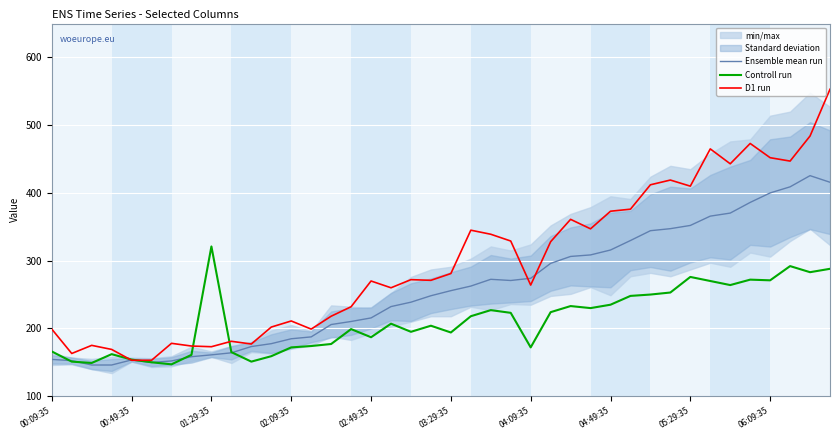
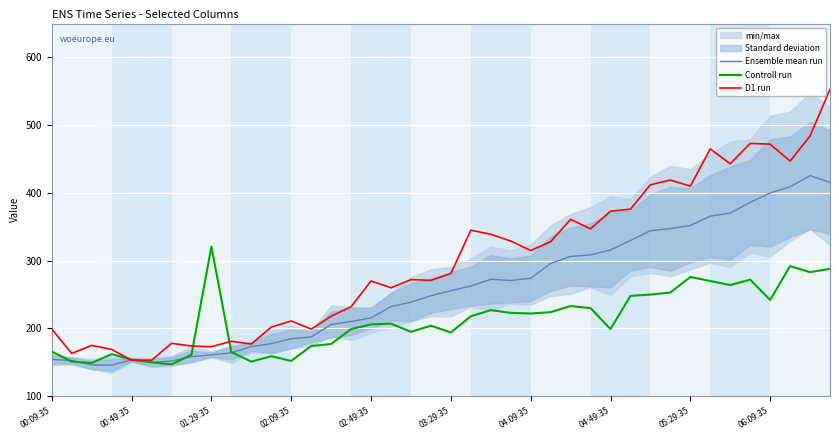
Controll run, 02:09:35: 170 -> 150
Controll run, 02:49:35: 190 -> 210
Controll run, 04:09:35: 170 -> 220
D1 run, 04:09:35: 260 -> 320
Controll run, 04:49:35: 240 -> 200
Controll run, 06:09:35: 270 -> 240
D1 run, 06:09:35: 450 -> 470
